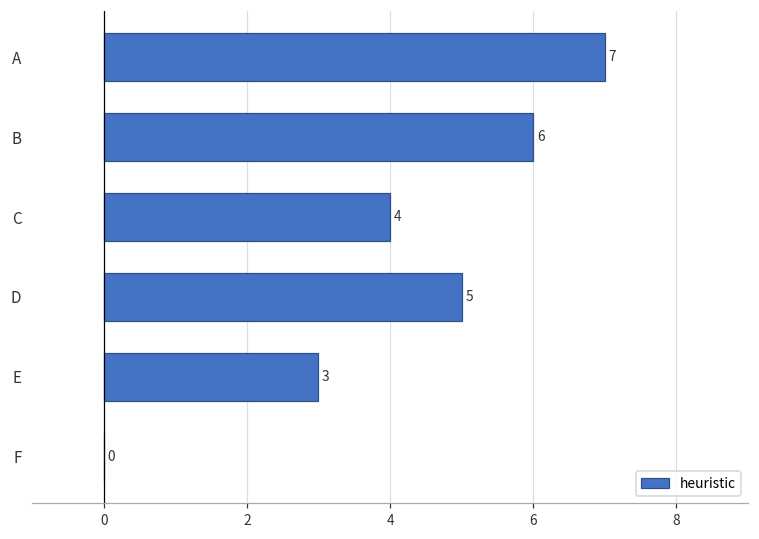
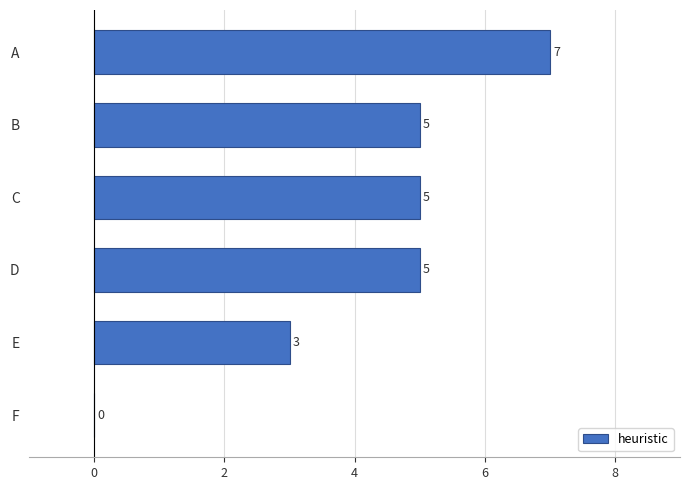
B: 6 -> 5
C: 4 -> 5
